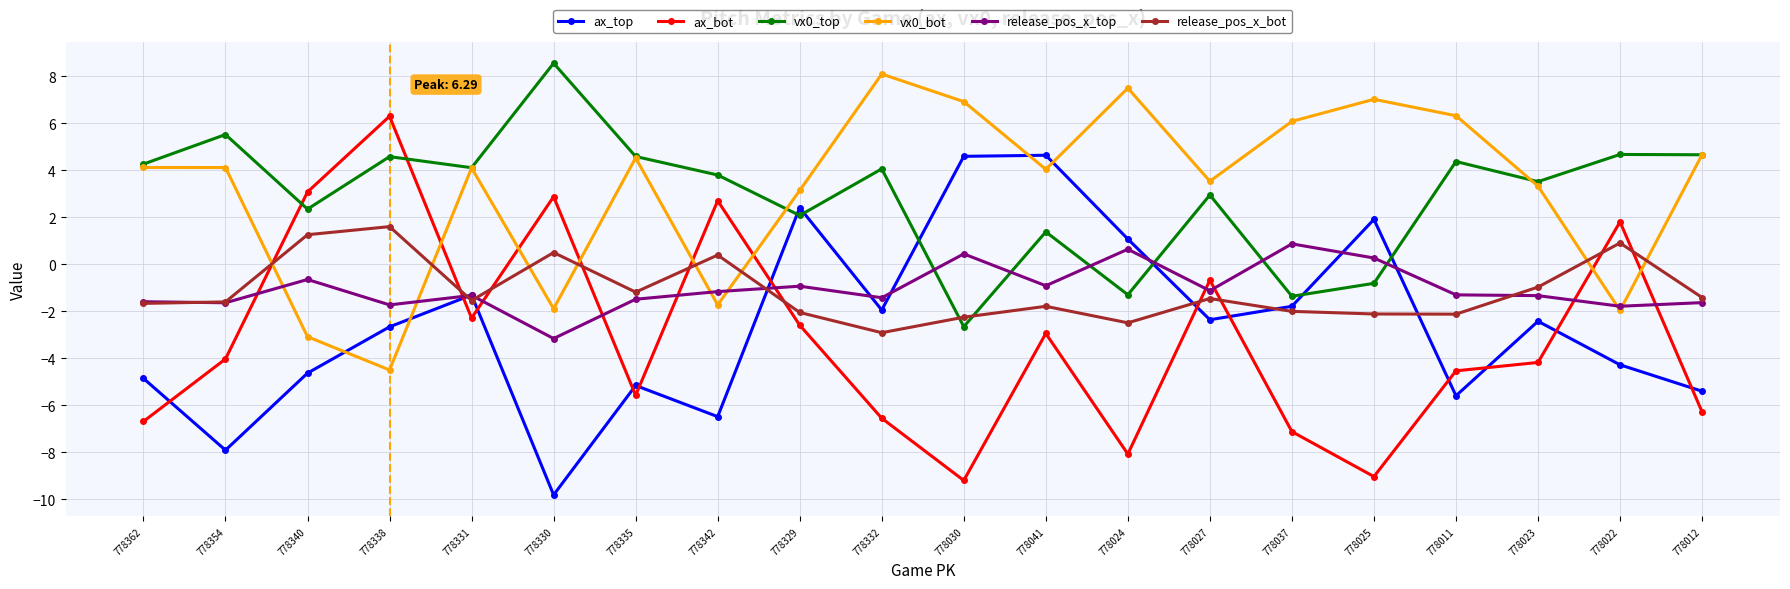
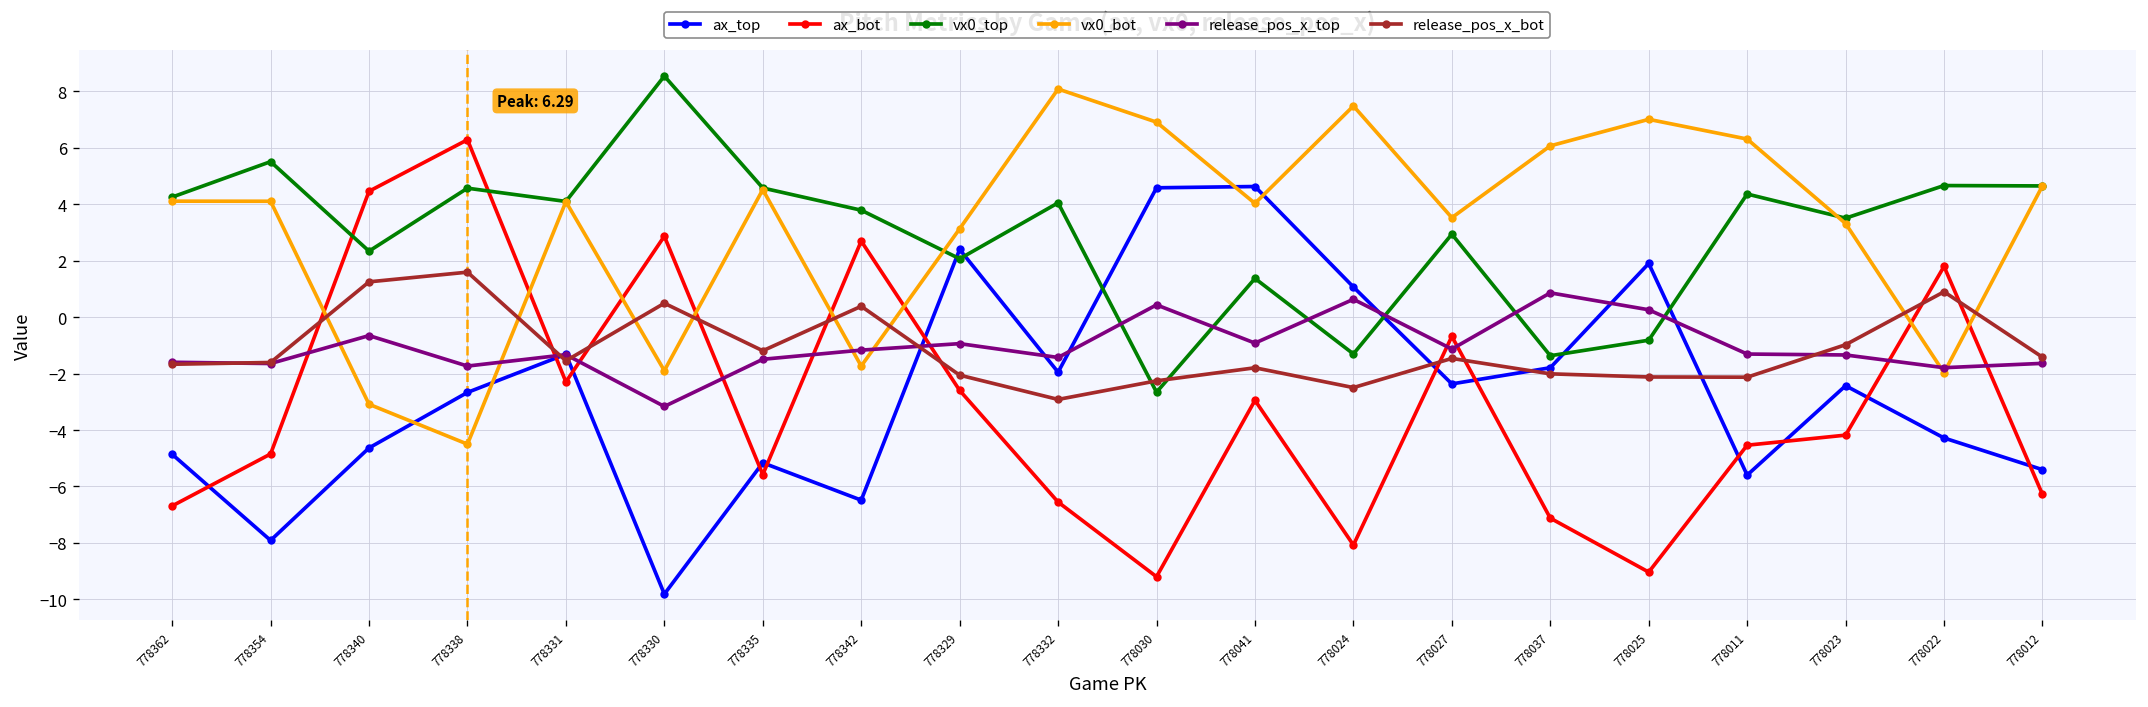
ax_bot, 778354: -4.0 -> -4.9
ax_bot, 778340: 3.1 -> 4.5
